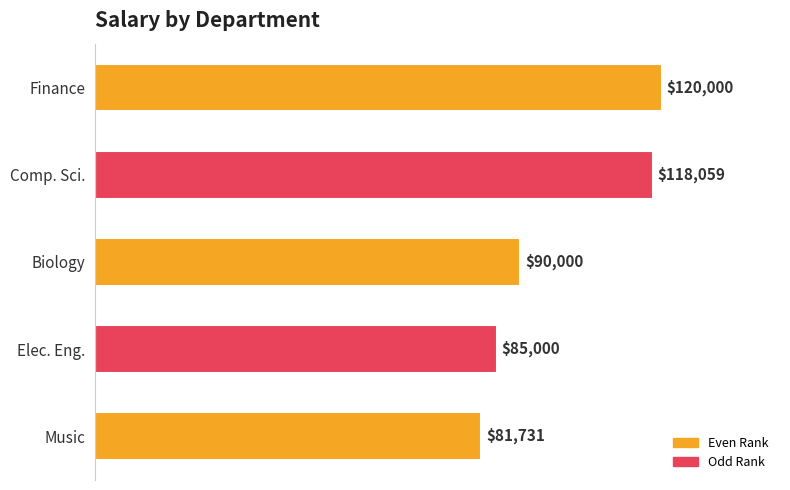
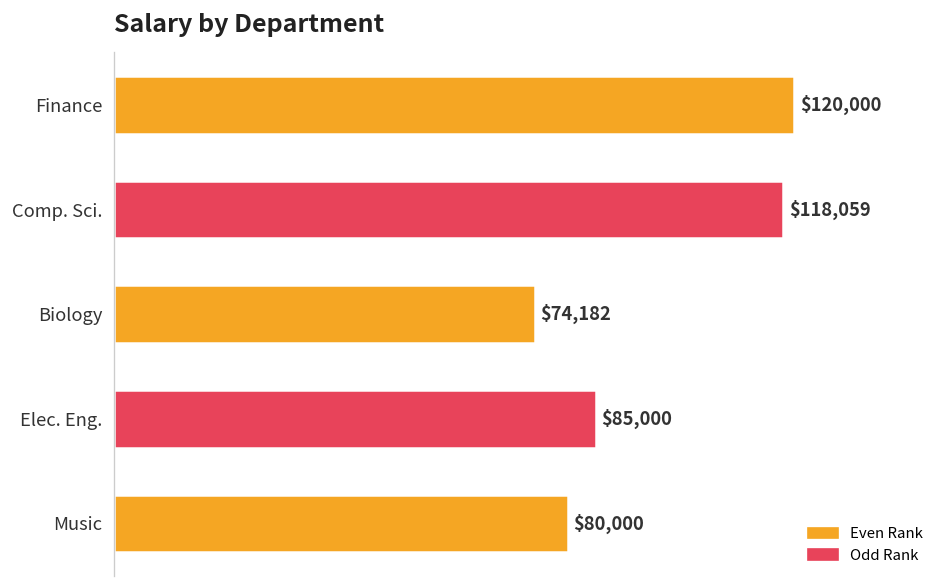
Biology: $90,000 -> $74,182
Music: $81,731 -> $80,000
